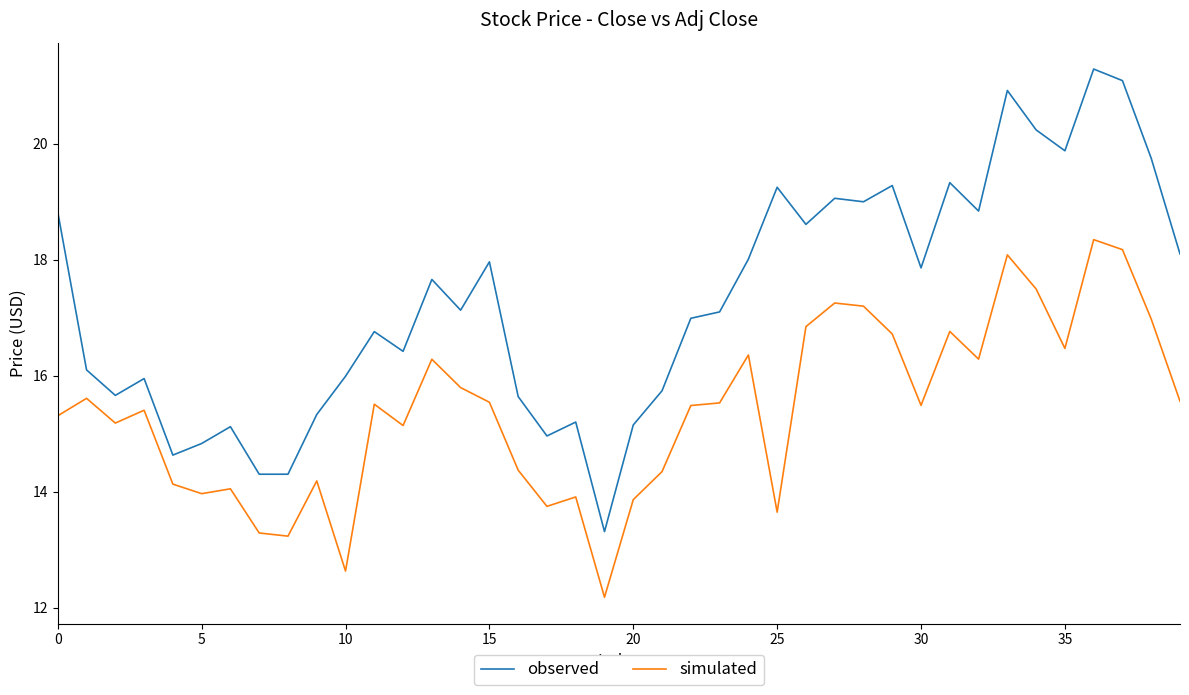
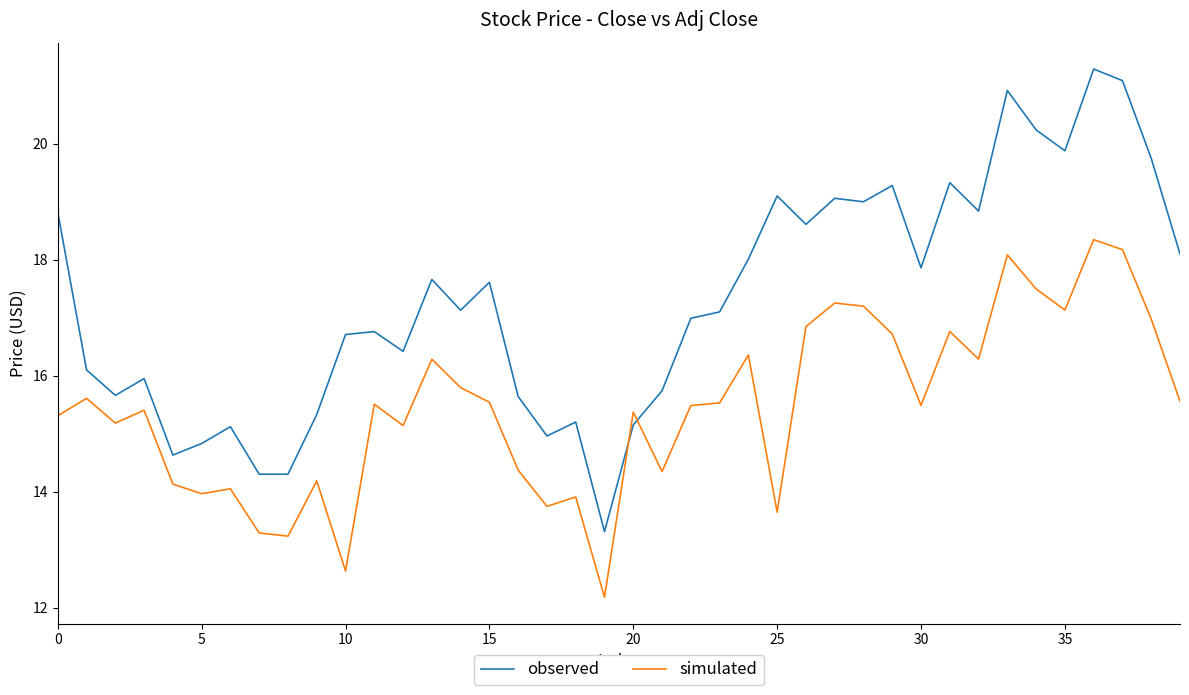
observed, 10: 16.0 -> 16.7
observed, 15: 18.0 -> 17.6
simulated, 20: 13.9 -> 15.4
observed, 25: 19.3 -> 19.1
simulated, 35: 16.5 -> 17.1
